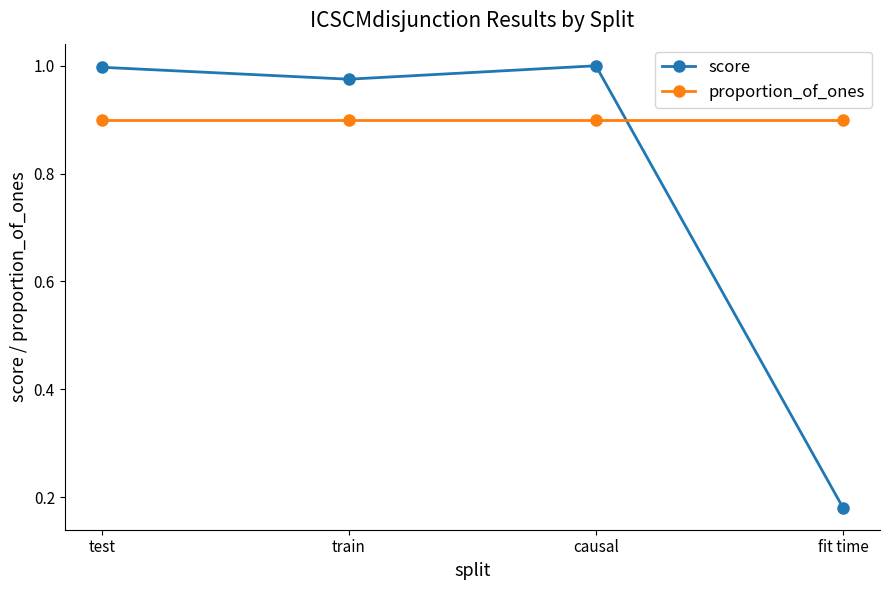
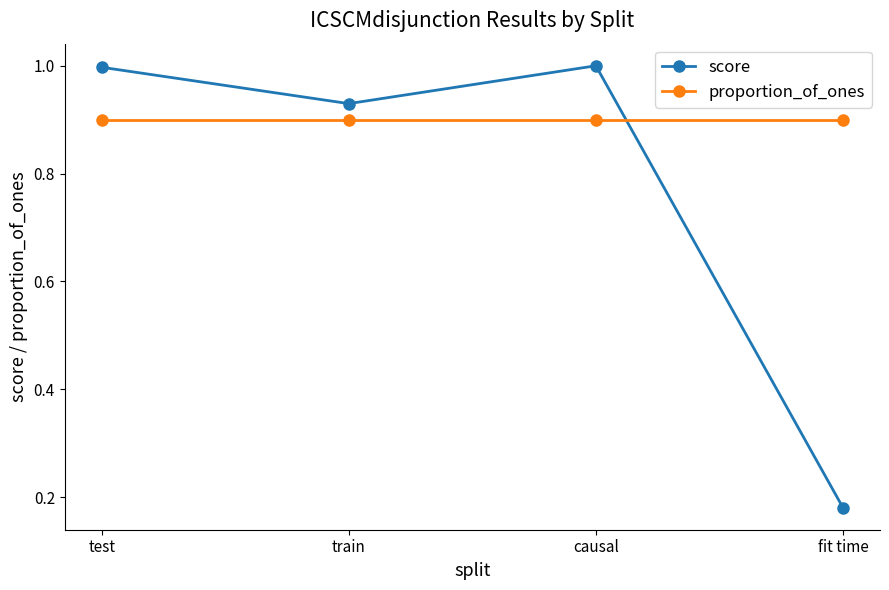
score, train: 0.98 -> 0.93
